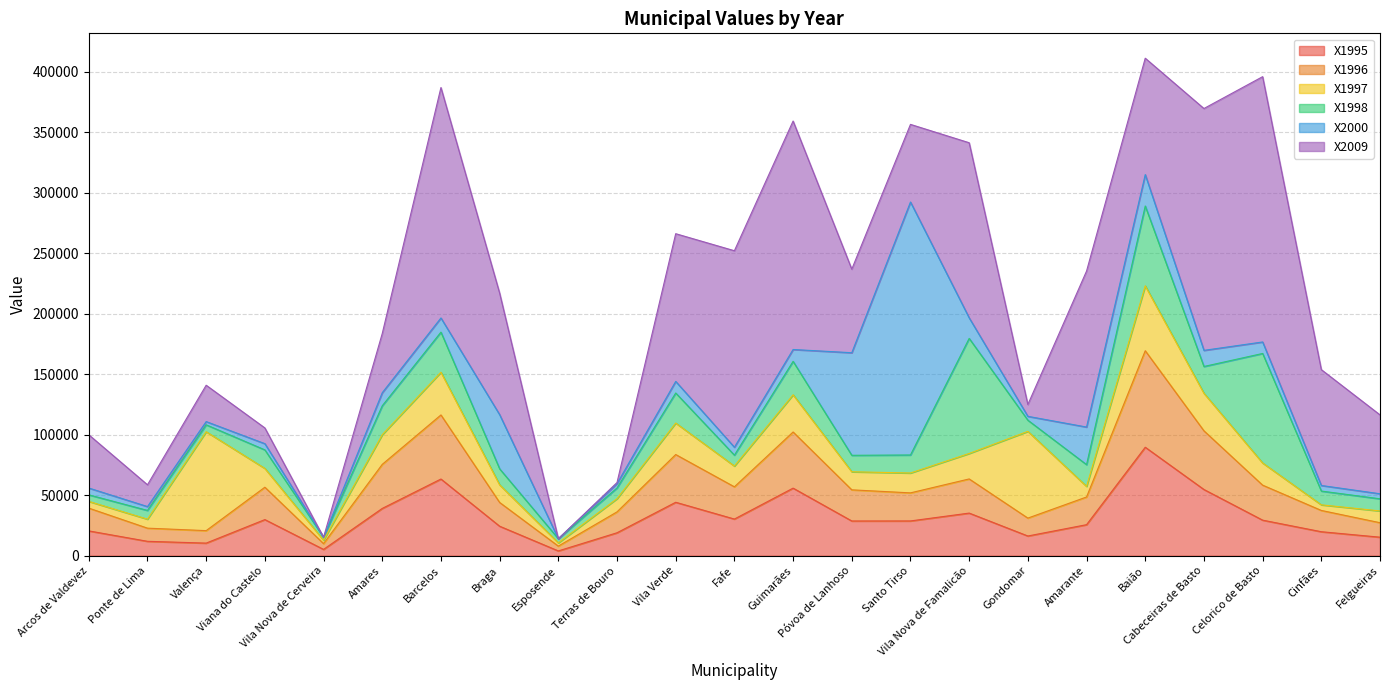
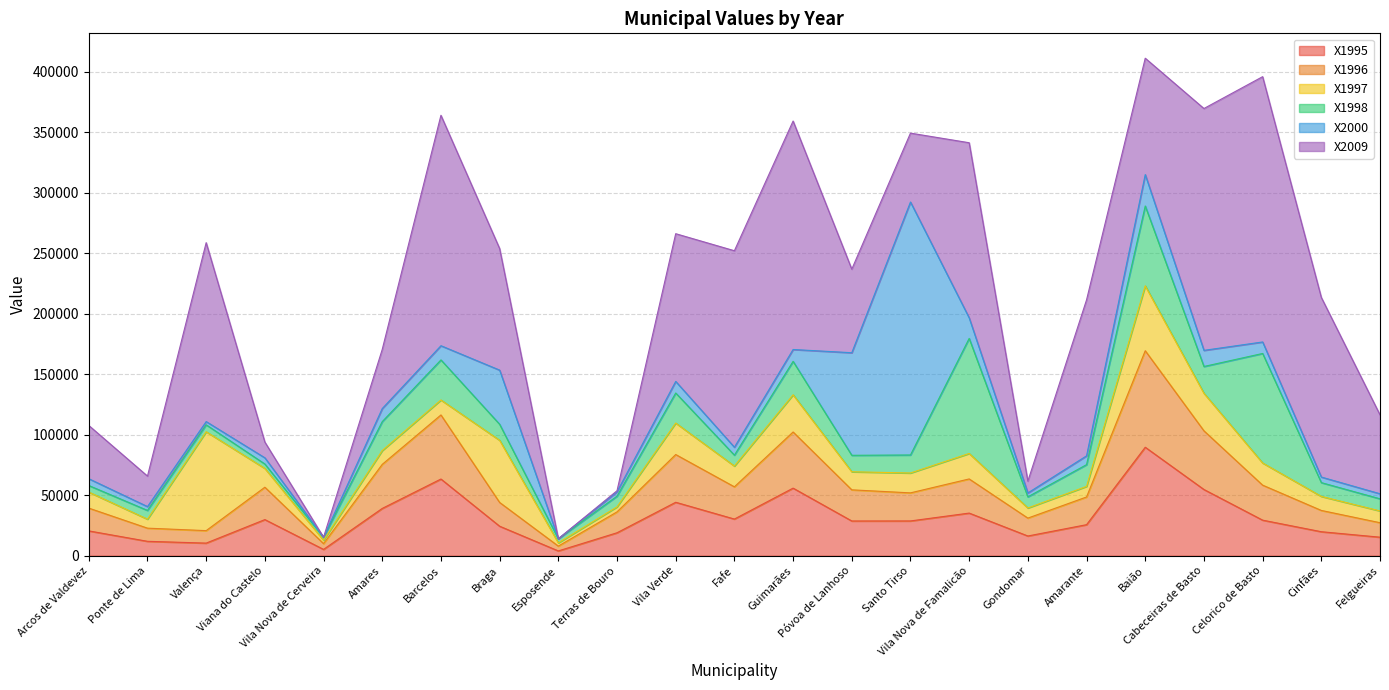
X1997, Arcos de Valdevez: 6000 -> 13000
X2009, Ponte de Lima: 18000 -> 25000
X2009, Valença: 30000 -> 148000
X1998, Viana do Castelo: 15000 -> 4000
X1997, Amares: 25000 -> 11000
X1997, Barcelos: 35000 -> 12000
X1997, Braga: 15000 -> 51000
X1997, Terras de Bouro: 11000 -> 4000
X2009, Santo Tirso: 64000 -> 57000
X1997, Gondomar: 72000 -> 8000
X2000, Amarante: 31000 -> 7000
X1997, Cinfães: 5000 -> 12000
X2009, Cinfães: 96000 -> 148000
